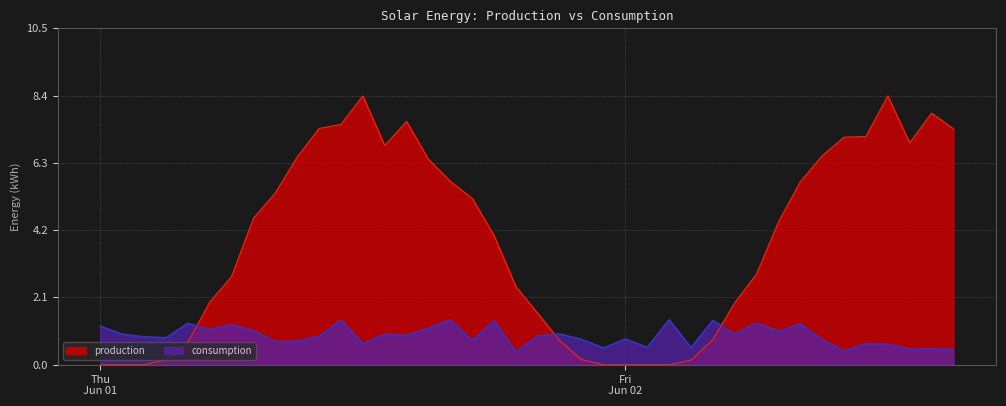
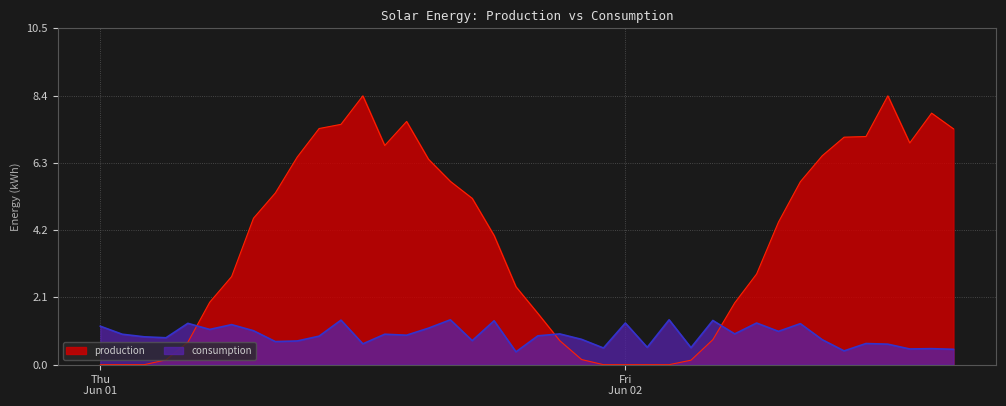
consumption, Fri Jun 02: 0.8 -> 1.3
